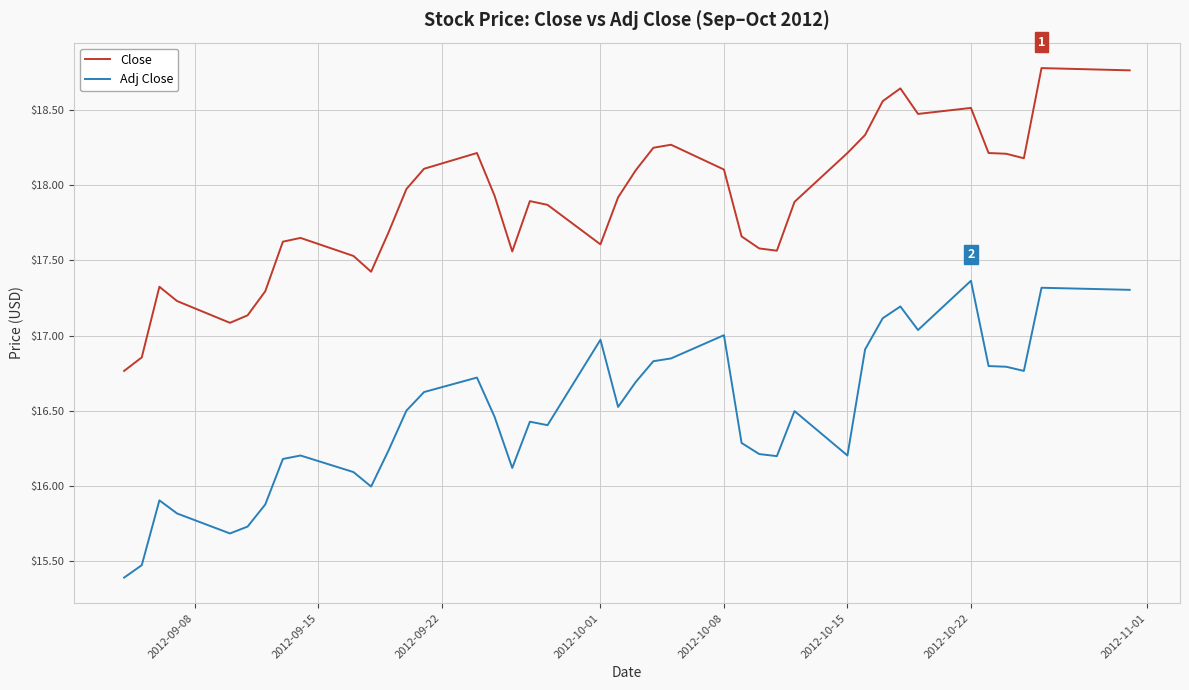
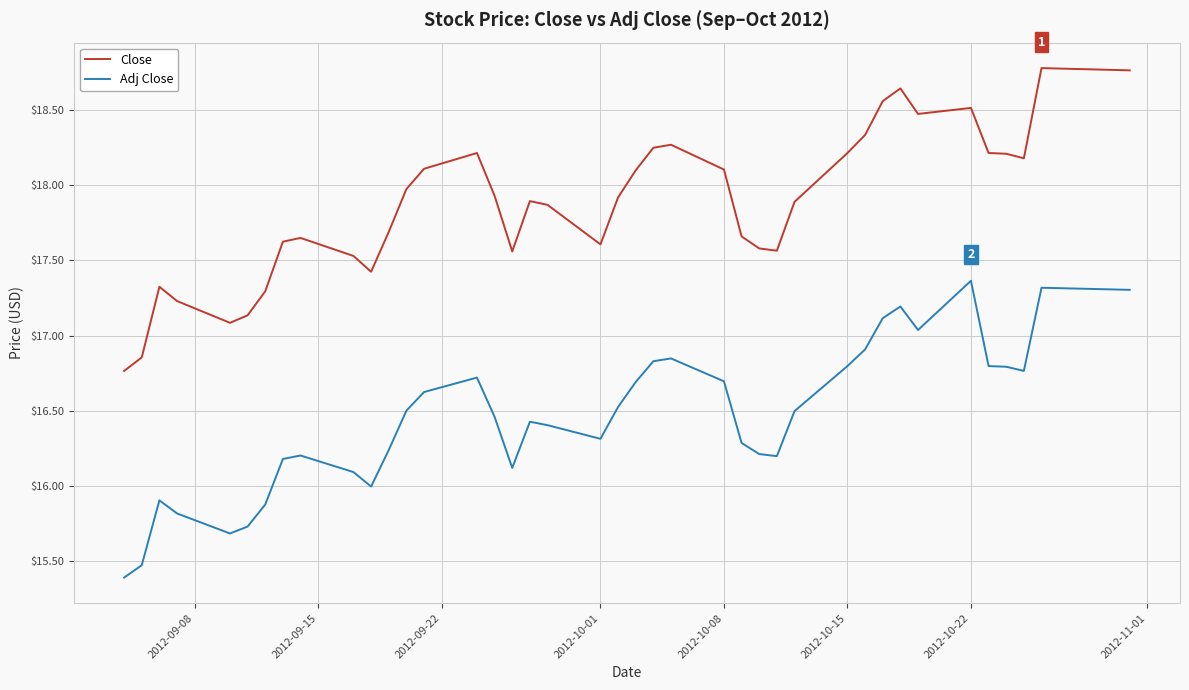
Adj Close, 2012-10-01: $16.97 -> $16.31
Adj Close, 2012-10-08: $17.00 -> $16.70
Adj Close, 2012-10-15: $16.20 -> $16.80
